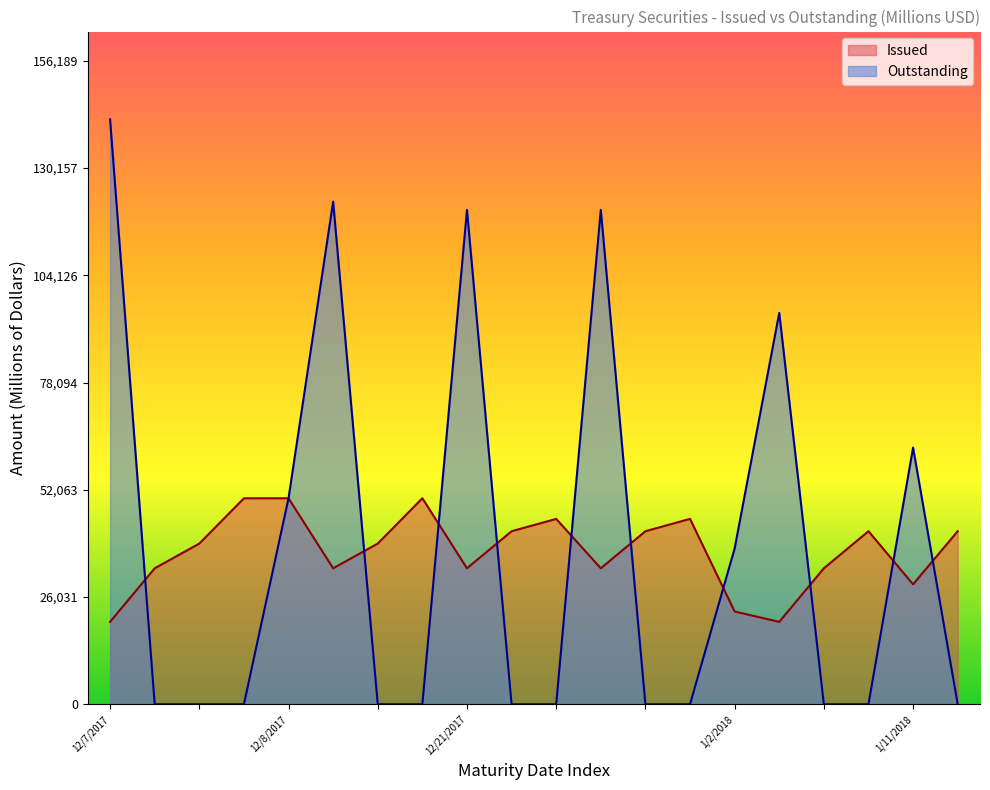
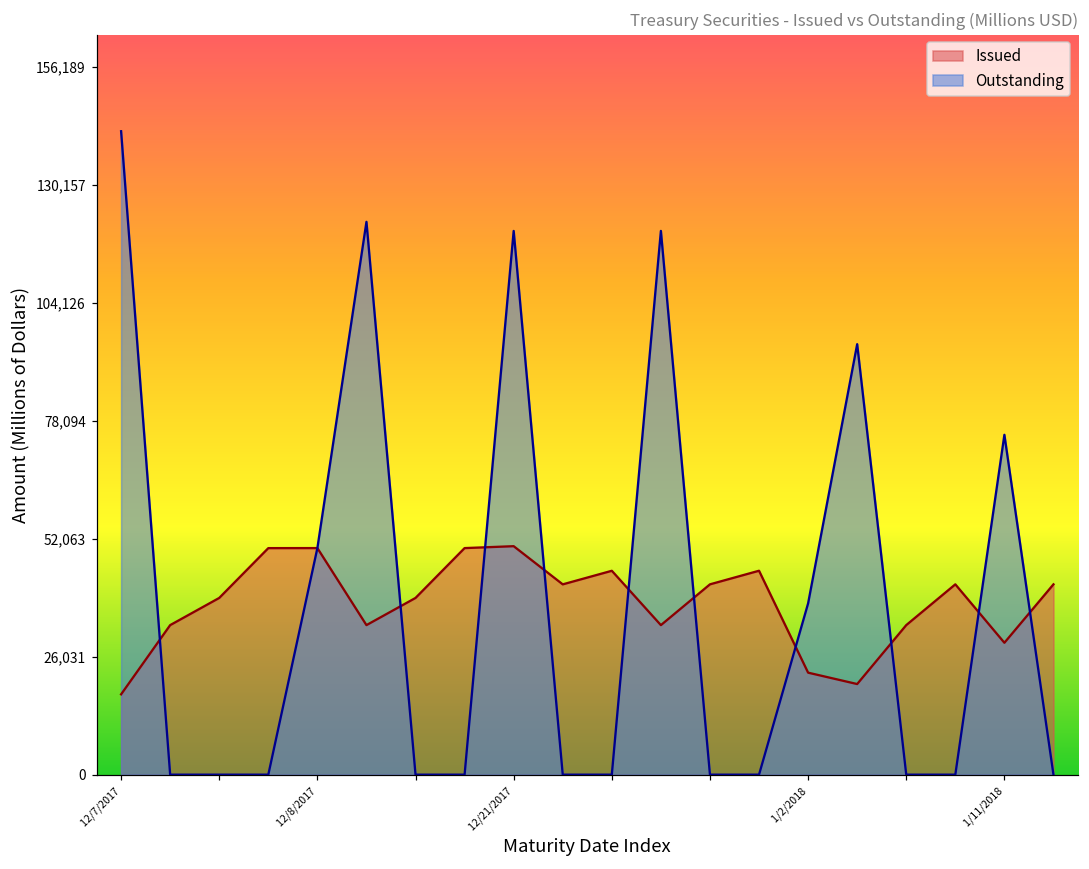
Issued, 12/7/2017: 20,000 -> 18,000
Issued, 12/21/2017: 33,000 -> 50,000
Outstanding, 1/11/2018: 62,000 -> 75,000
